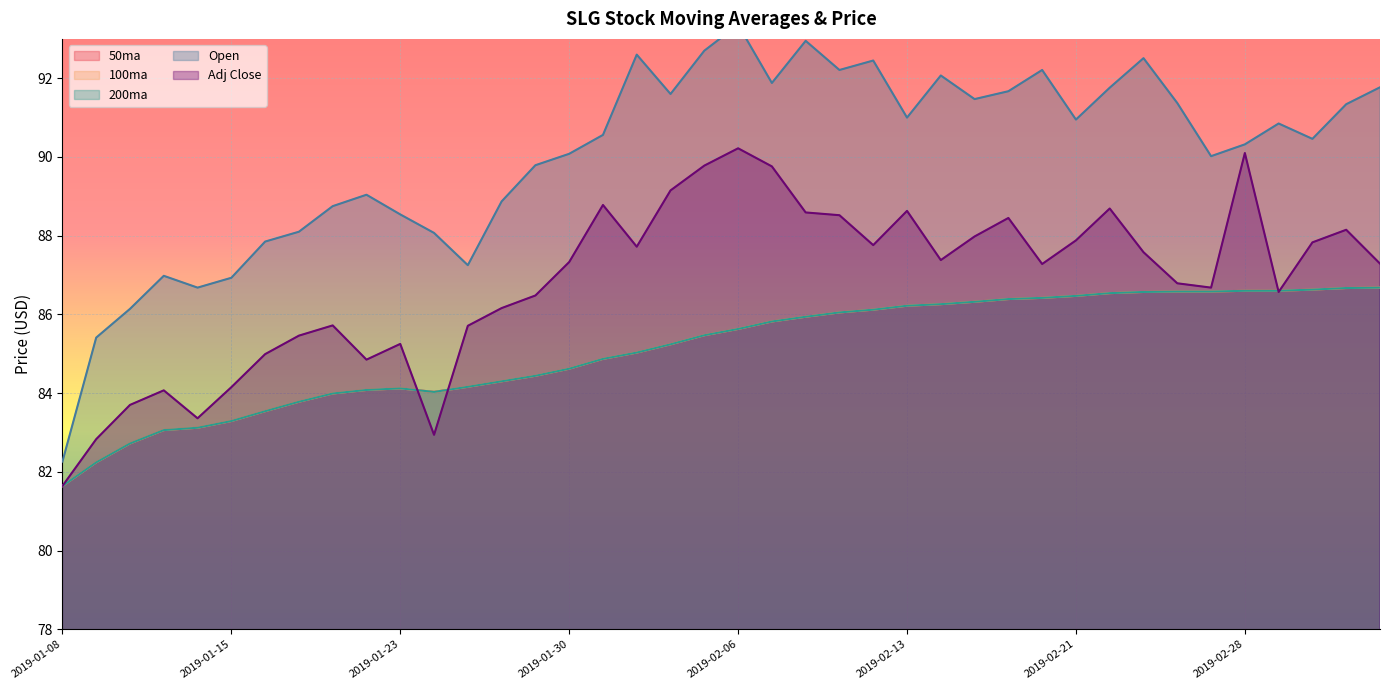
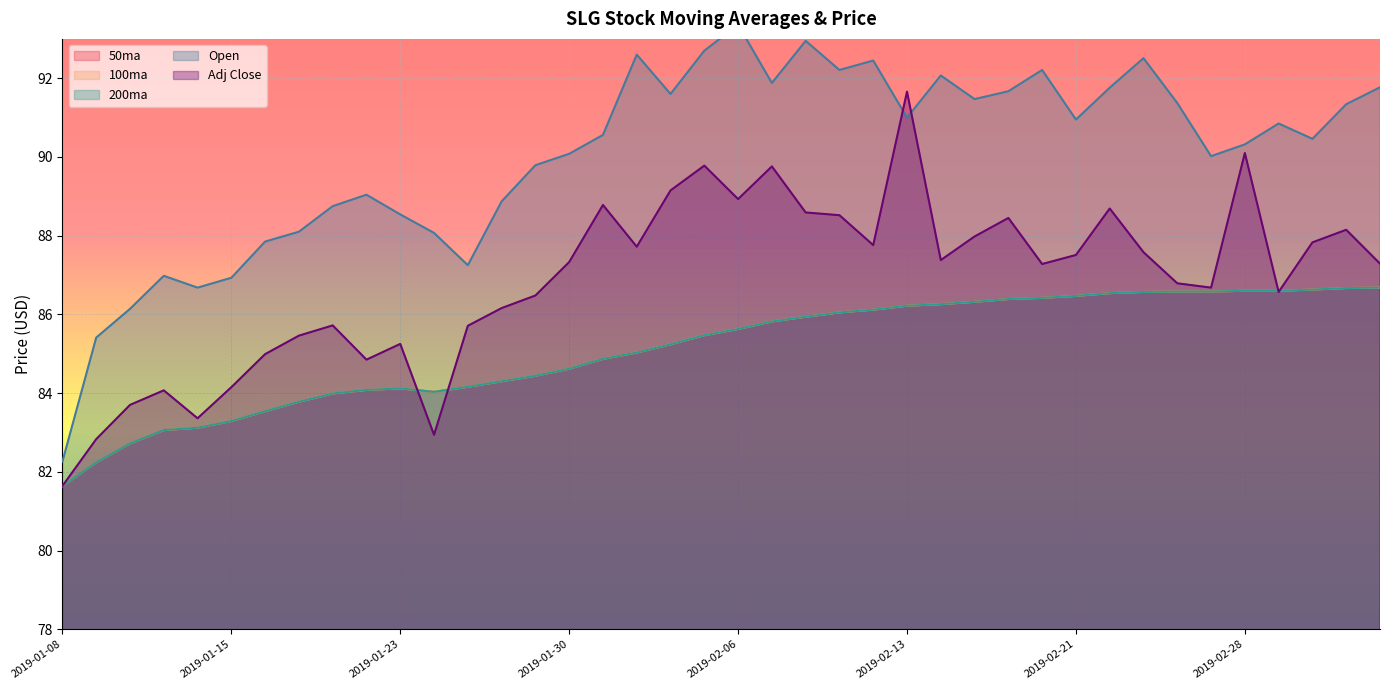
Adj Close, 2019-02-06: 90.2 -> 88.9
Adj Close, 2019-02-13: 88.6 -> 91.7
Adj Close, 2019-02-21: 87.9 -> 87.5
